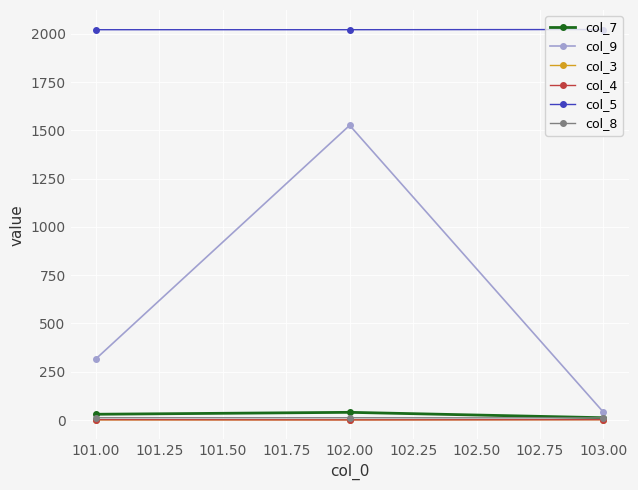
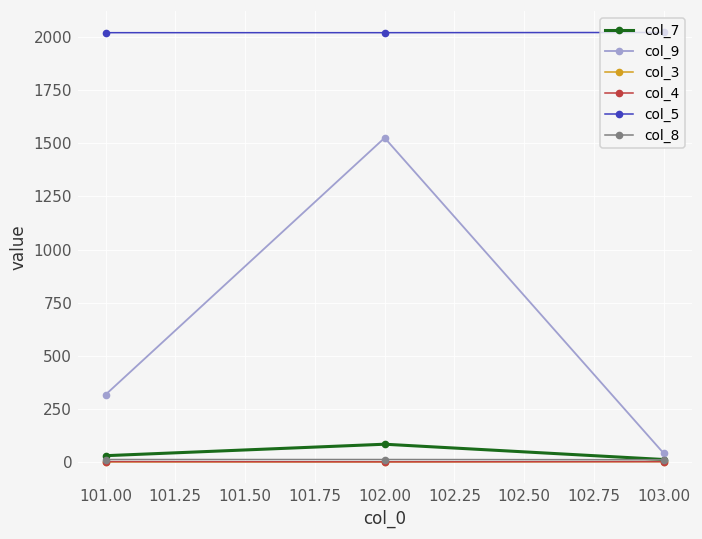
col_7, 102.00: 40 -> 80
